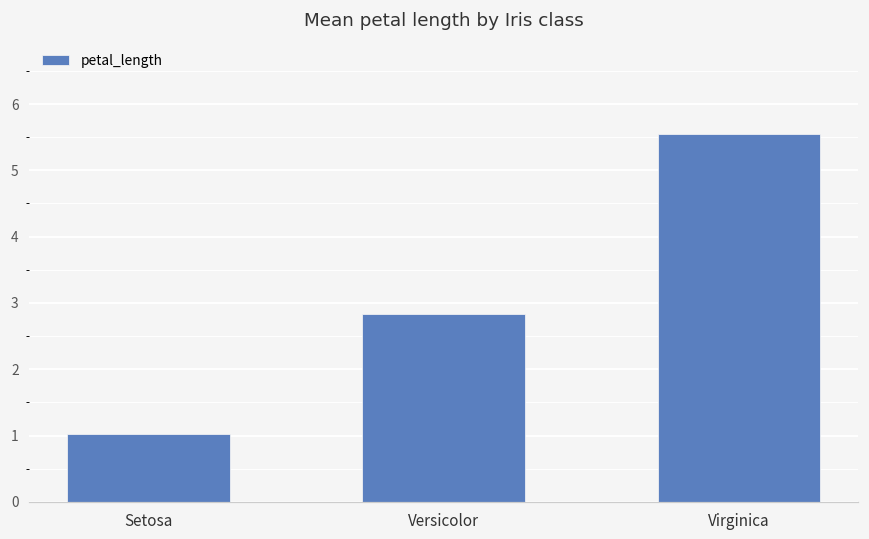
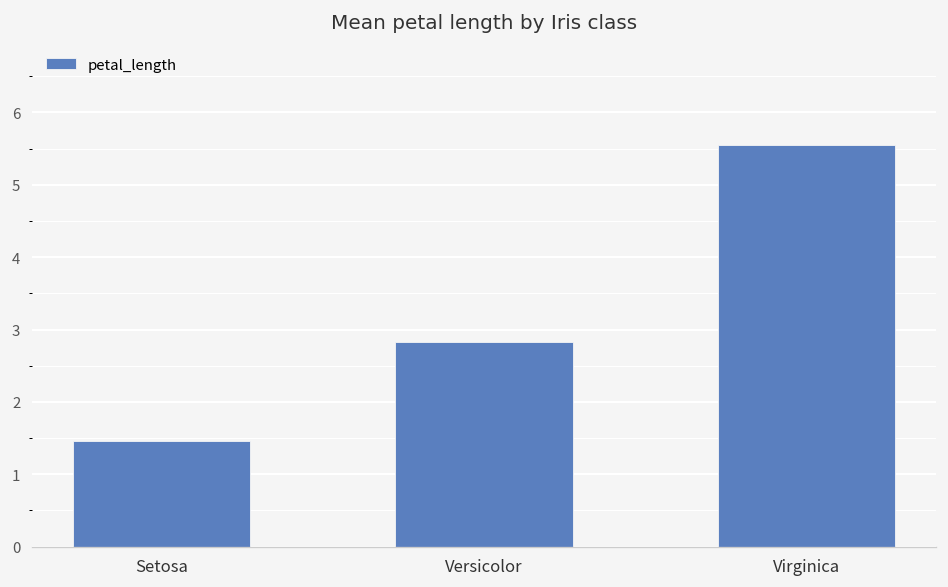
Setosa: 1.0 -> 1.5
